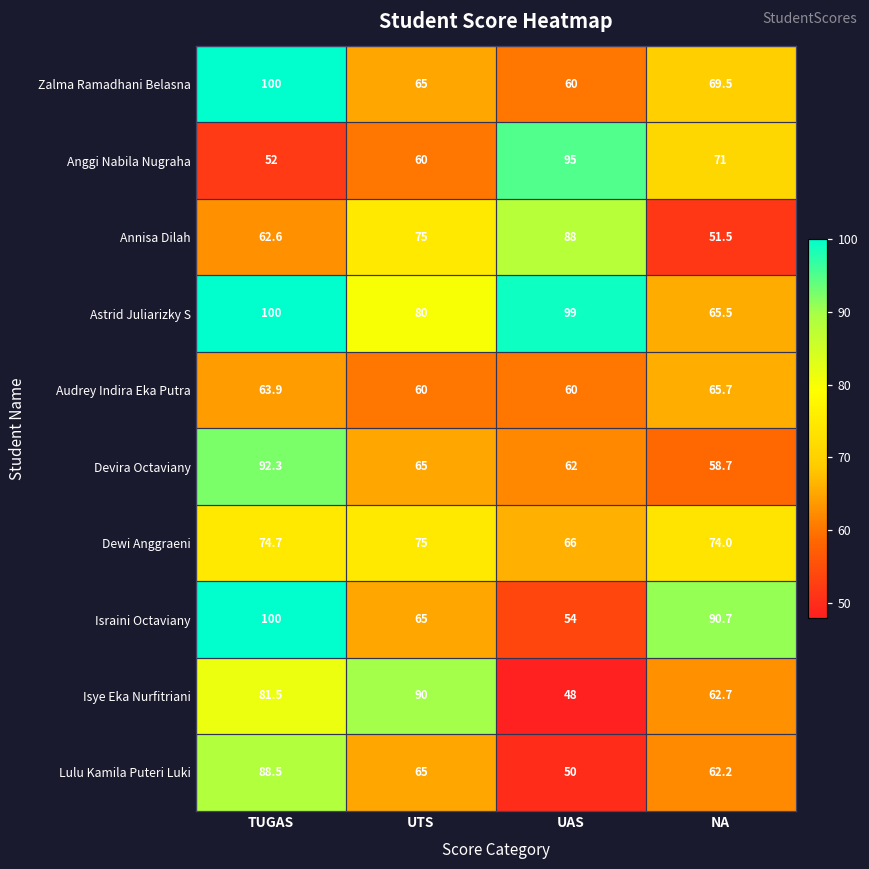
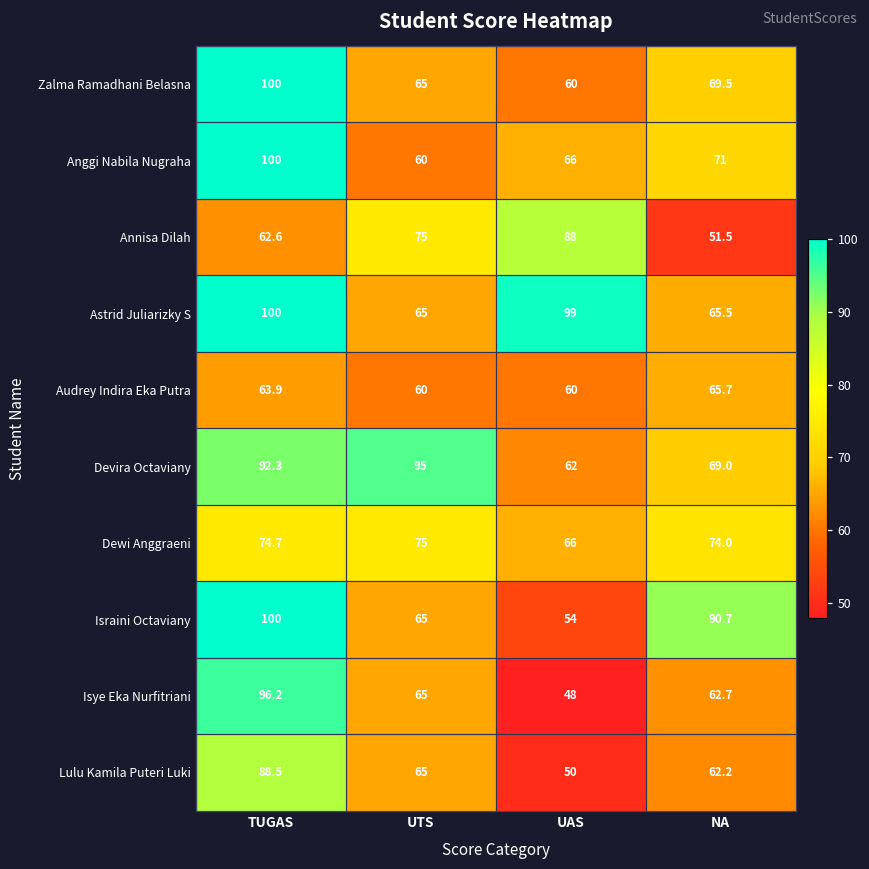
Anggi Nabila Nugraha, TUGAS: 52 -> 100
Anggi Nabila Nugraha, UAS: 95 -> 66
Astrid Juliarizky S, UTS: 80 -> 65
Devira Octaviany, UTS: 65 -> 95
Devira Octaviany, NA: 58.7 -> 69.0
Isye Eka Nurfitriani, TUGAS: 81.5 -> 96.2
Isye Eka Nurfitriani, UTS: 90 -> 65
